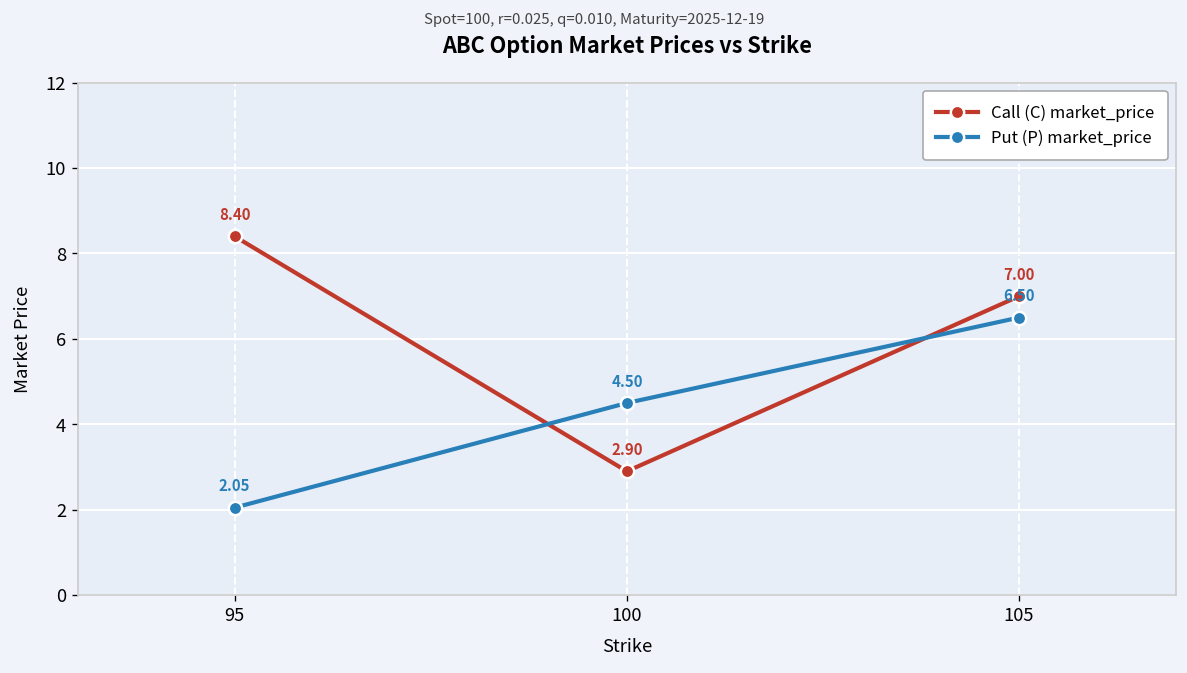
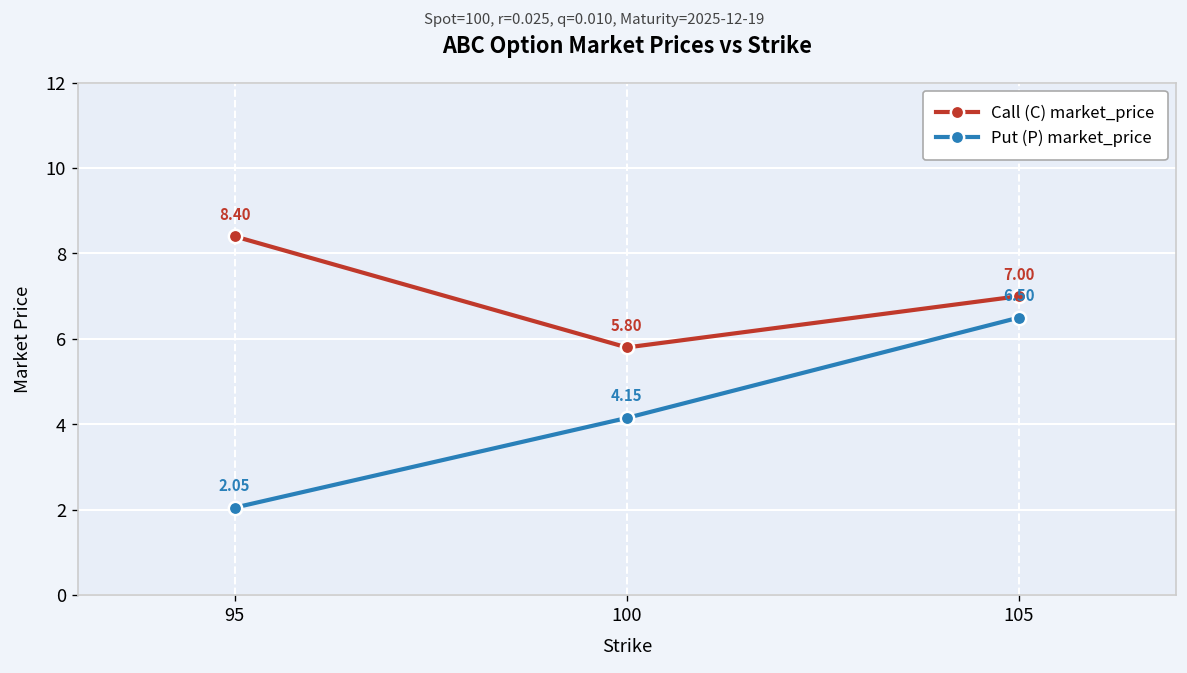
Call (C) market_price, 100: 2.90 -> 5.80
Put (P) market_price, 100: 4.50 -> 4.15
